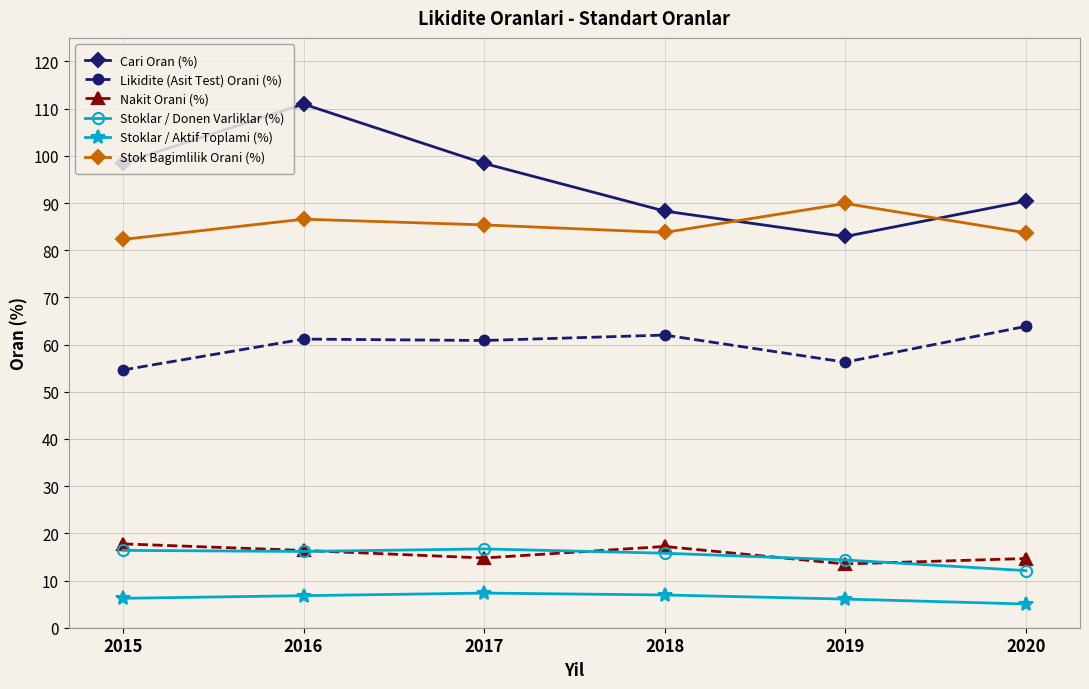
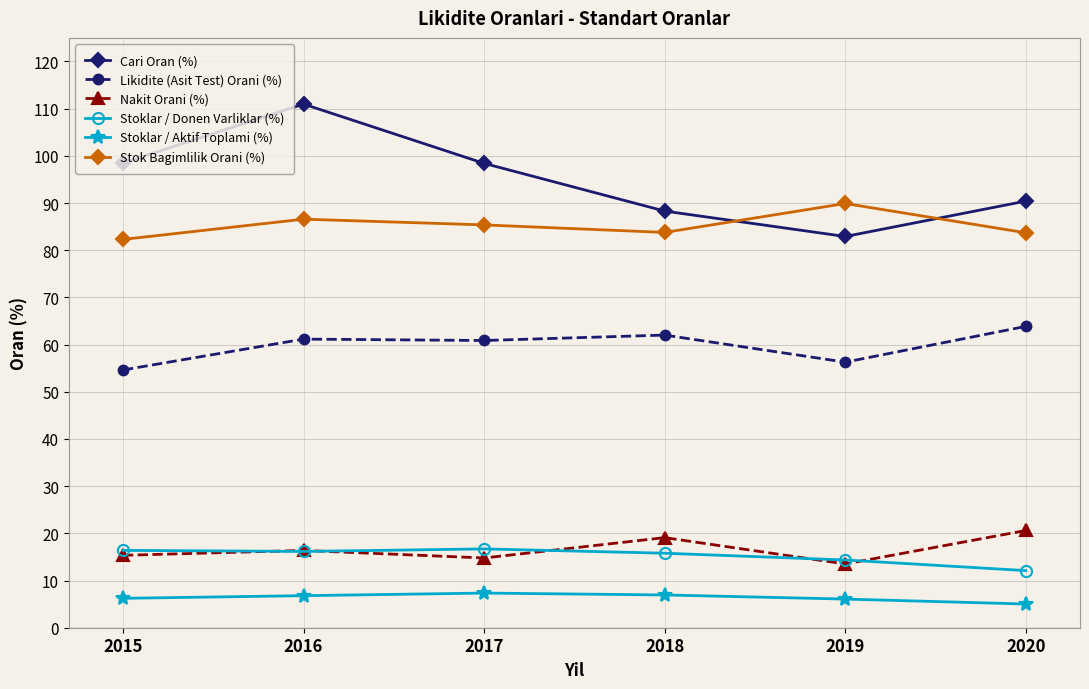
Nakit Orani (%), 2015: 18 -> 15
Nakit Orani (%), 2018: 17 -> 19
Nakit Orani (%), 2020: 15 -> 21
